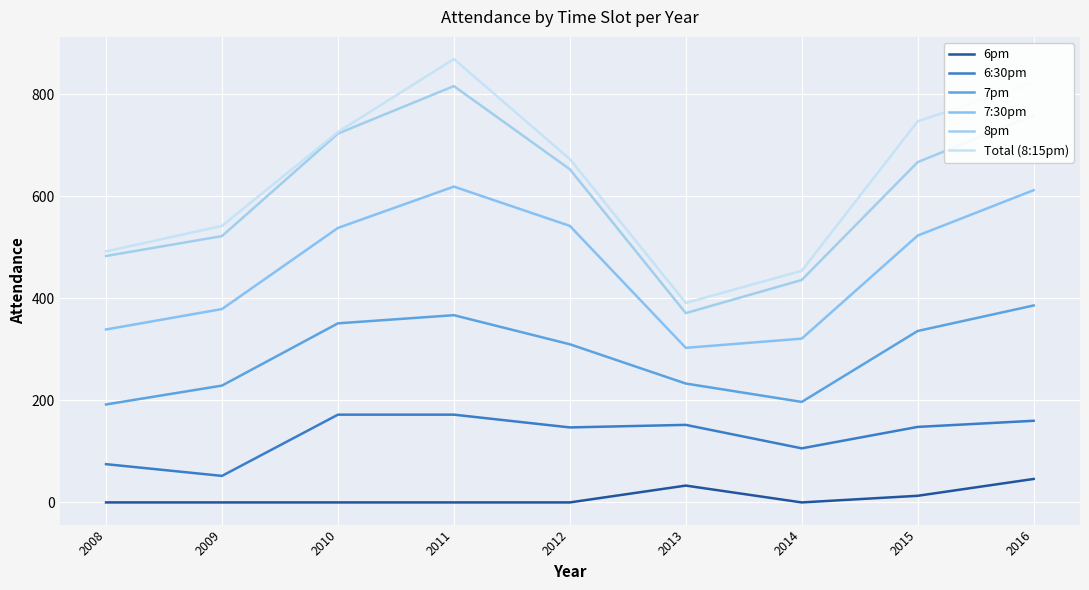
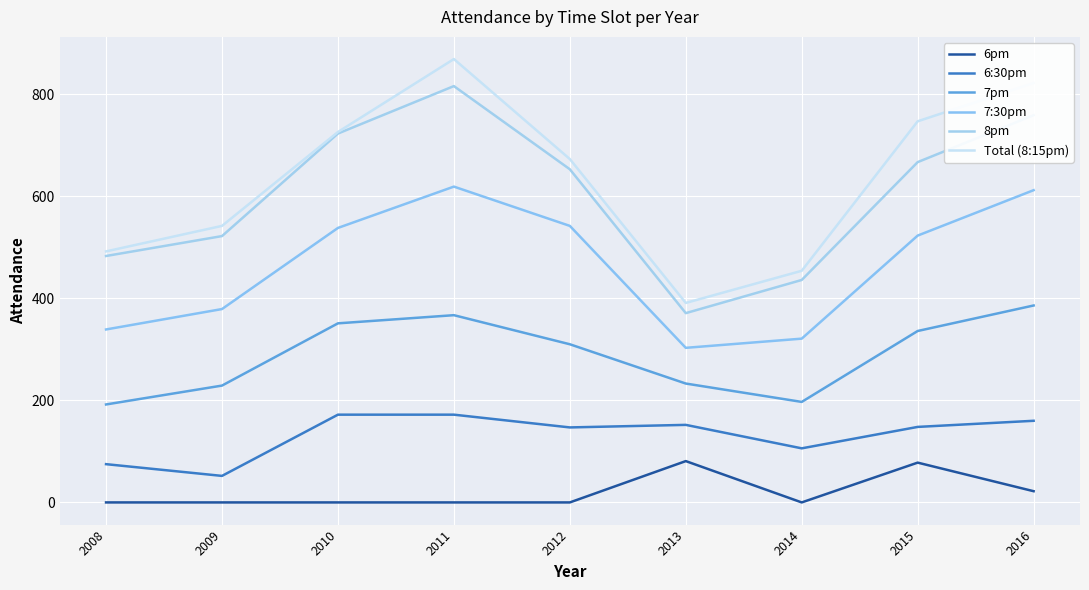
6pm, 2013: 30 -> 80
6pm, 2015: 10 -> 80
6pm, 2016: 50 -> 20
